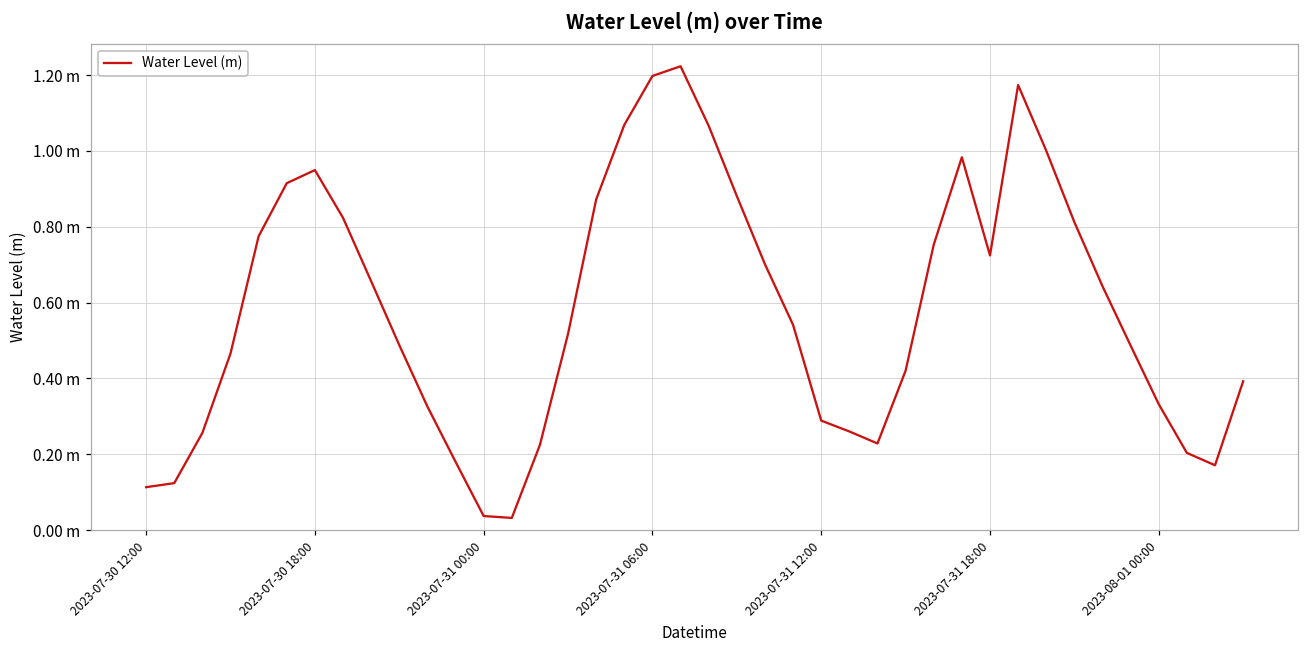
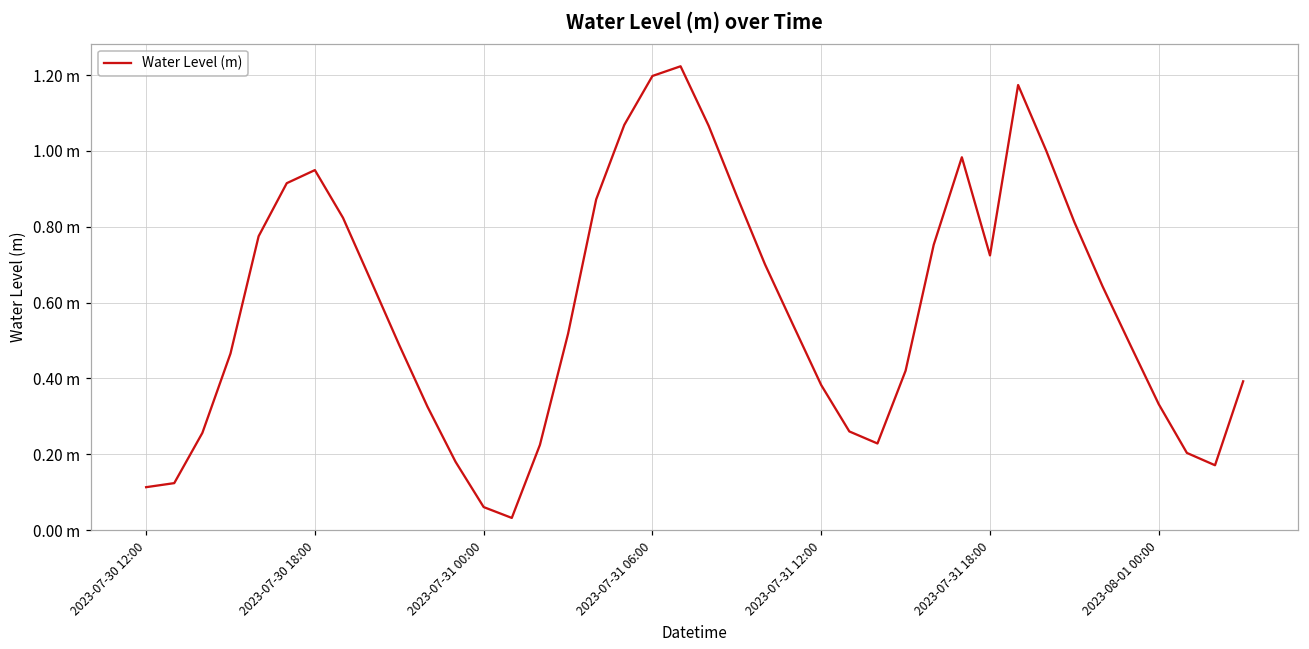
2023-07-31 00:00: 0.04 m -> 0.06 m
2023-07-31 12:00: 0.29 m -> 0.38 m
